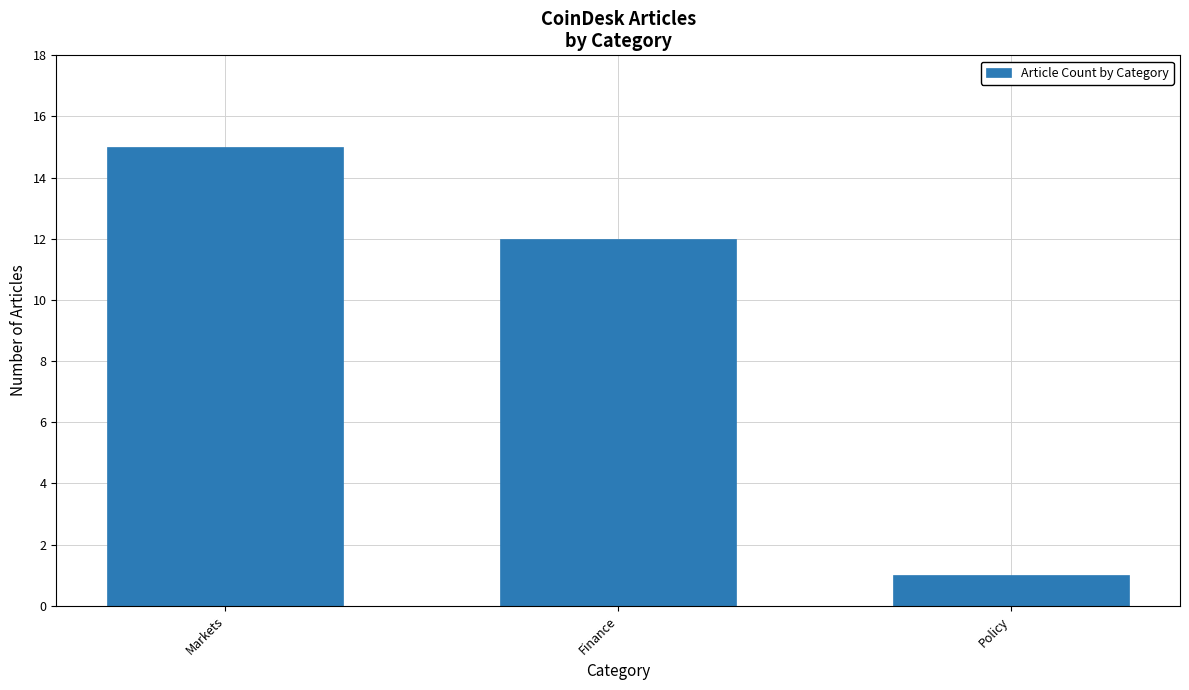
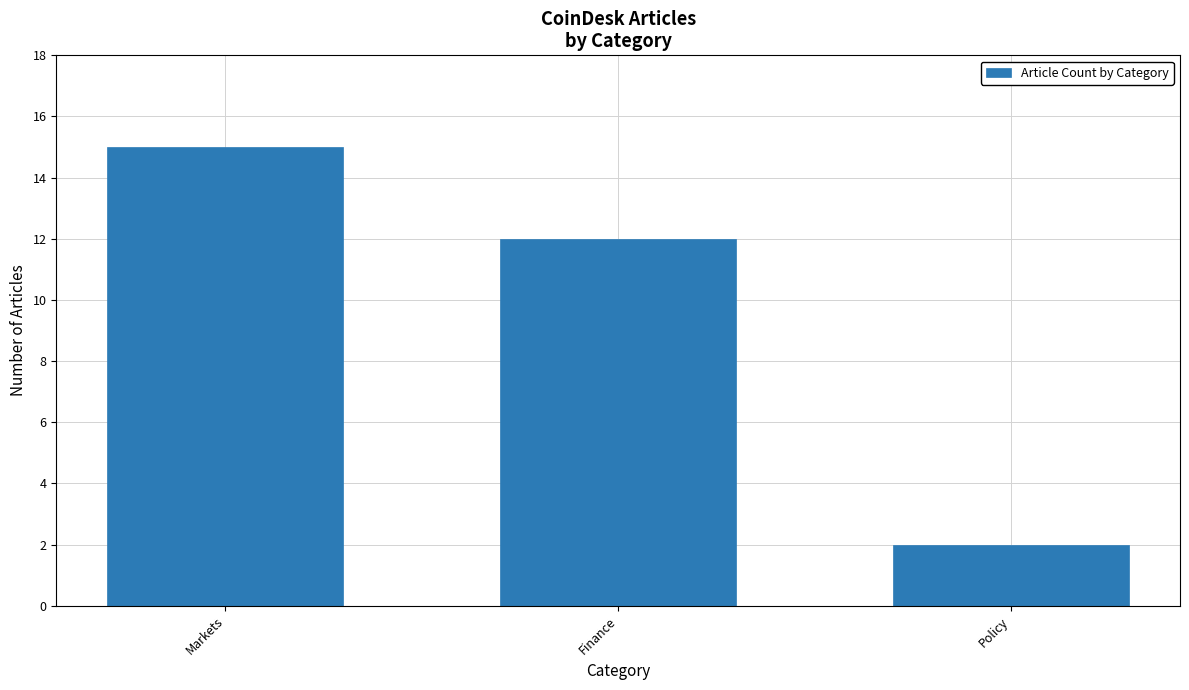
Policy: 1 -> 2
